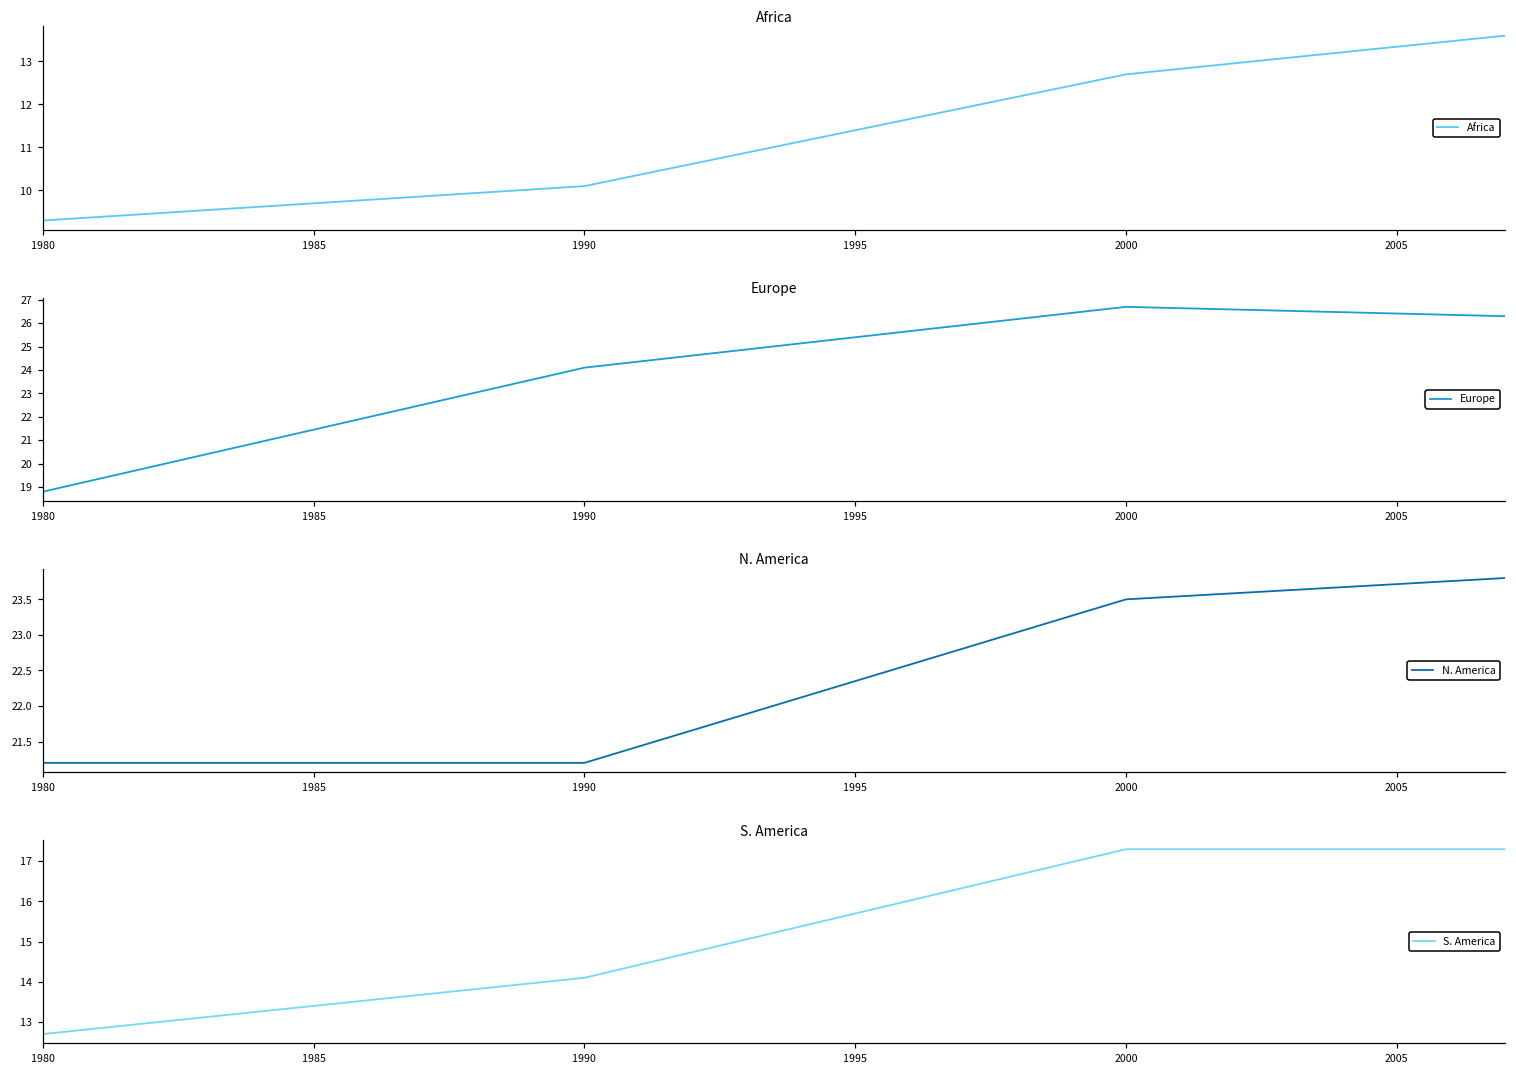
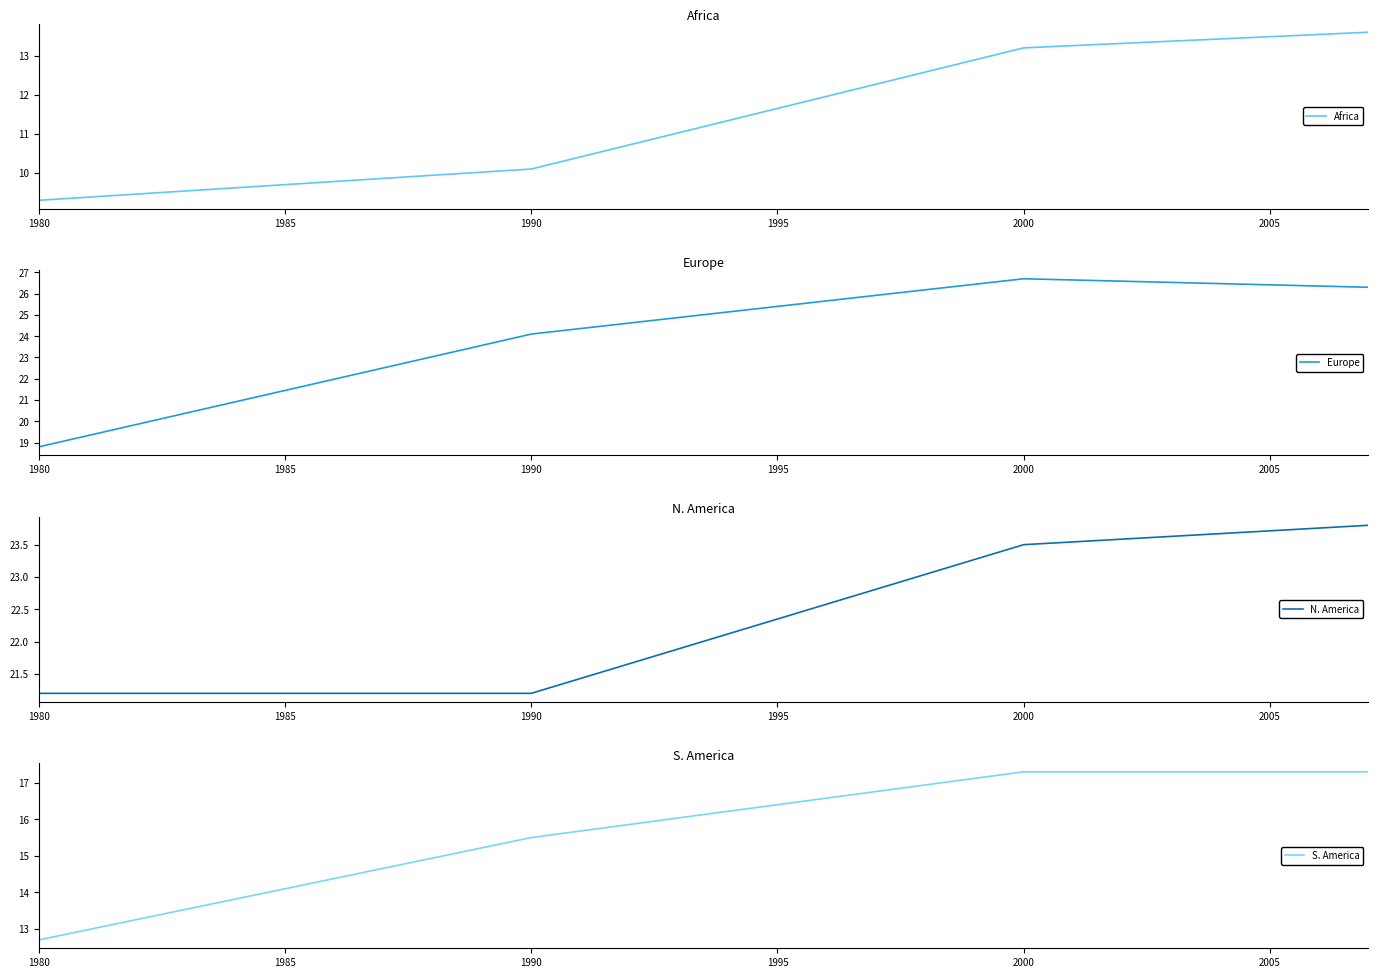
Africa, 2000: 12.7 -> 13.2
S. America, 1990: 14.1 -> 15.5
